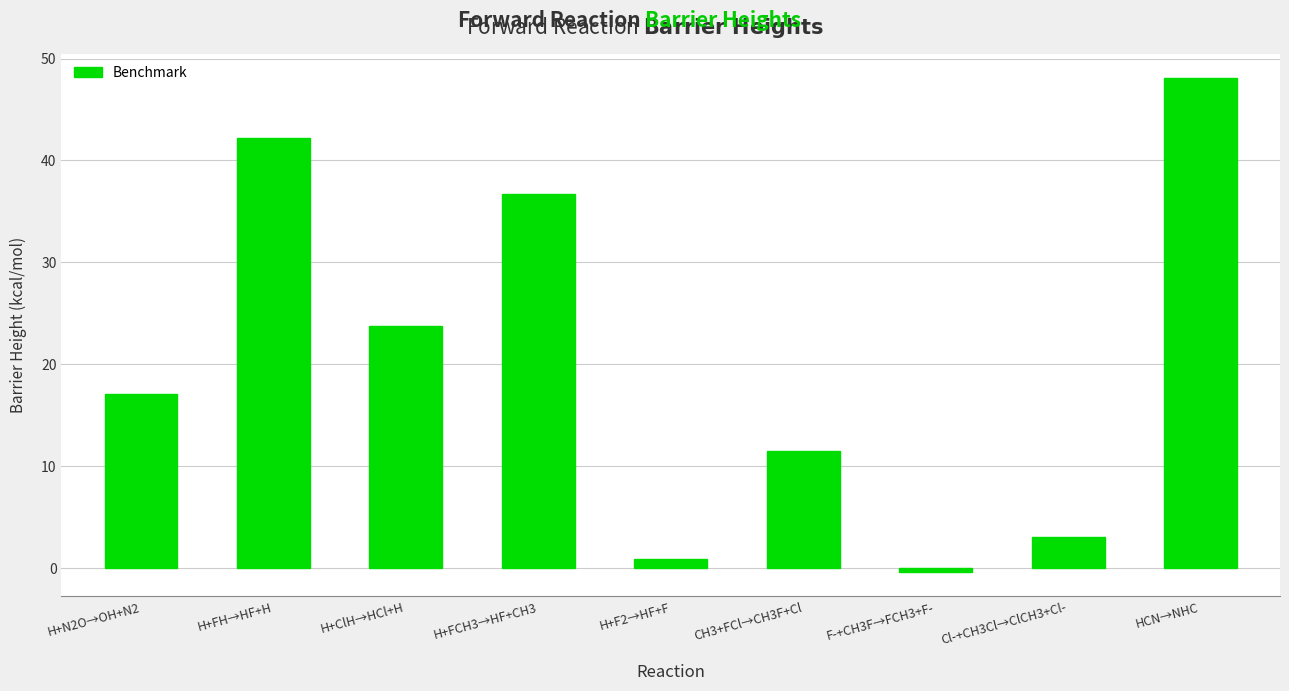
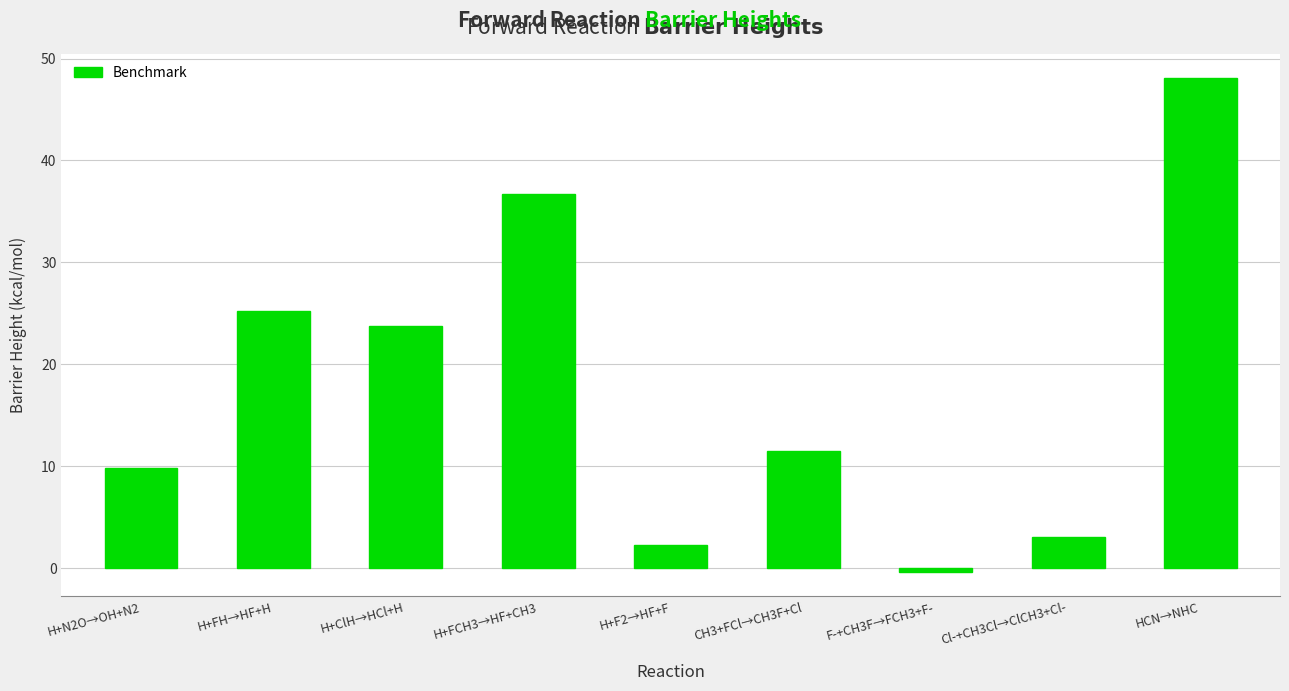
H+N2O→OH+N2: 17.1 -> 9.8
H+FH→HF+H: 42.2 -> 25.3
H+F2→HF+F: 0.9 -> 2.3
